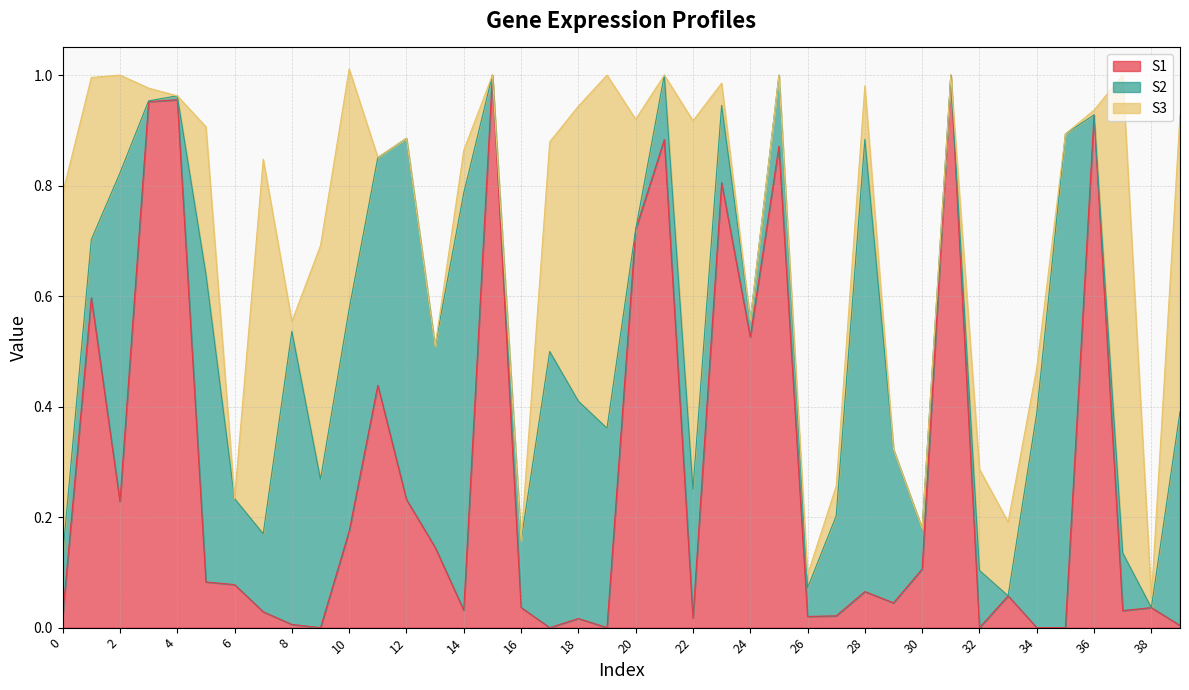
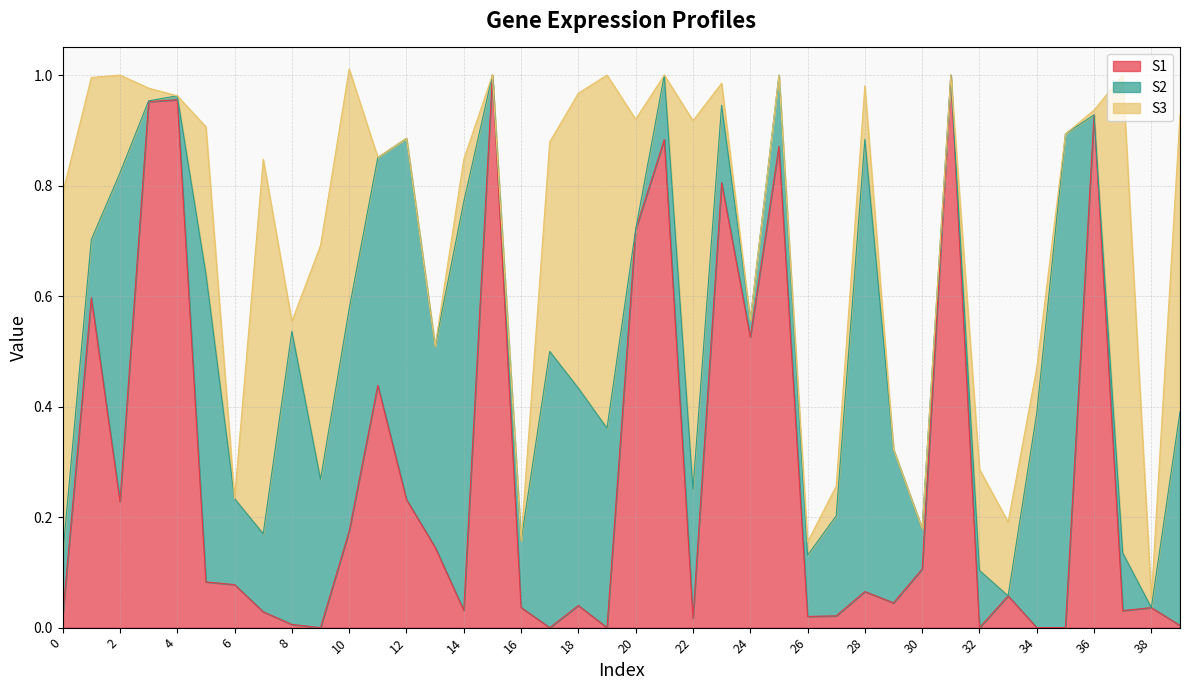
S2, 14: 0.76 -> 0.74
S1, 18: 0.02 -> 0.04
S2, 26: 0.05 -> 0.11
